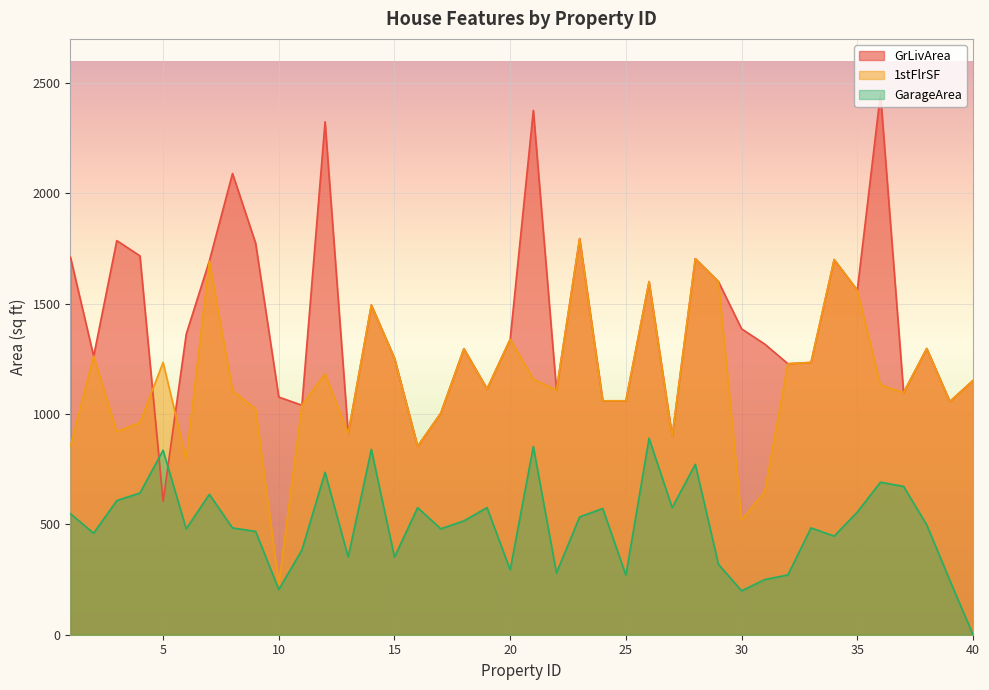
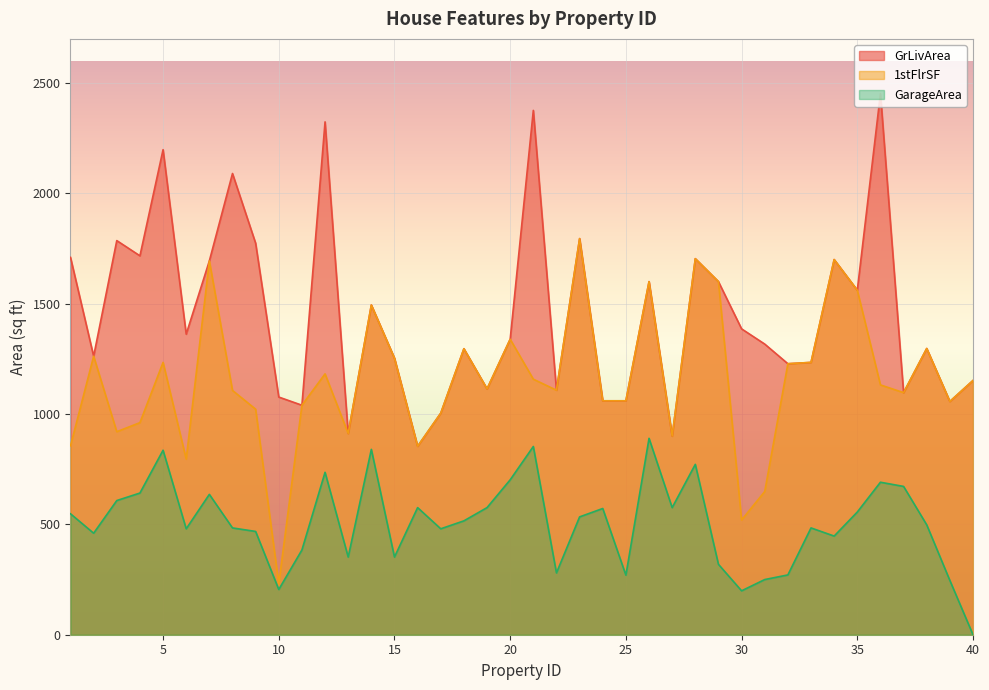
GrLivArea, 5: 610 -> 2200
GarageArea, 20: 290 -> 700
